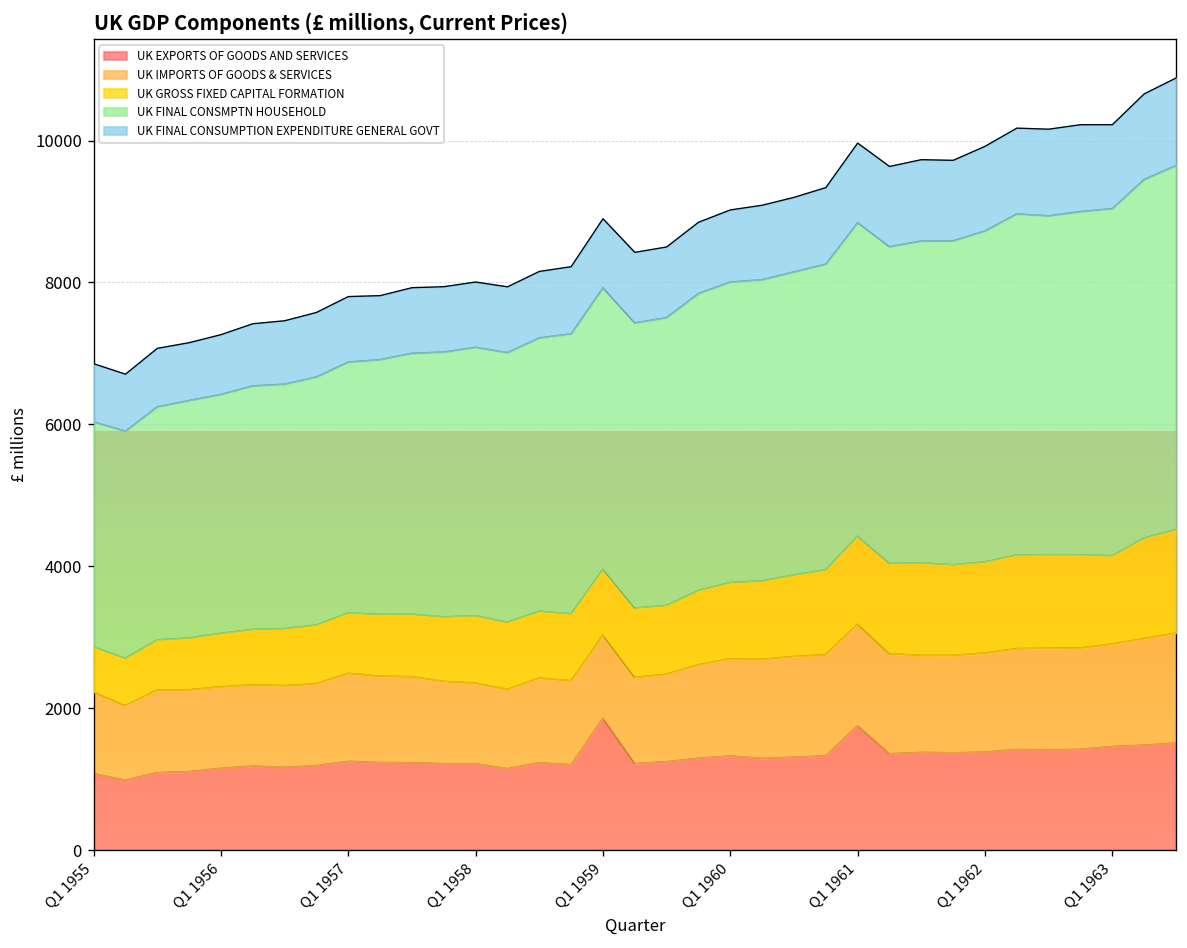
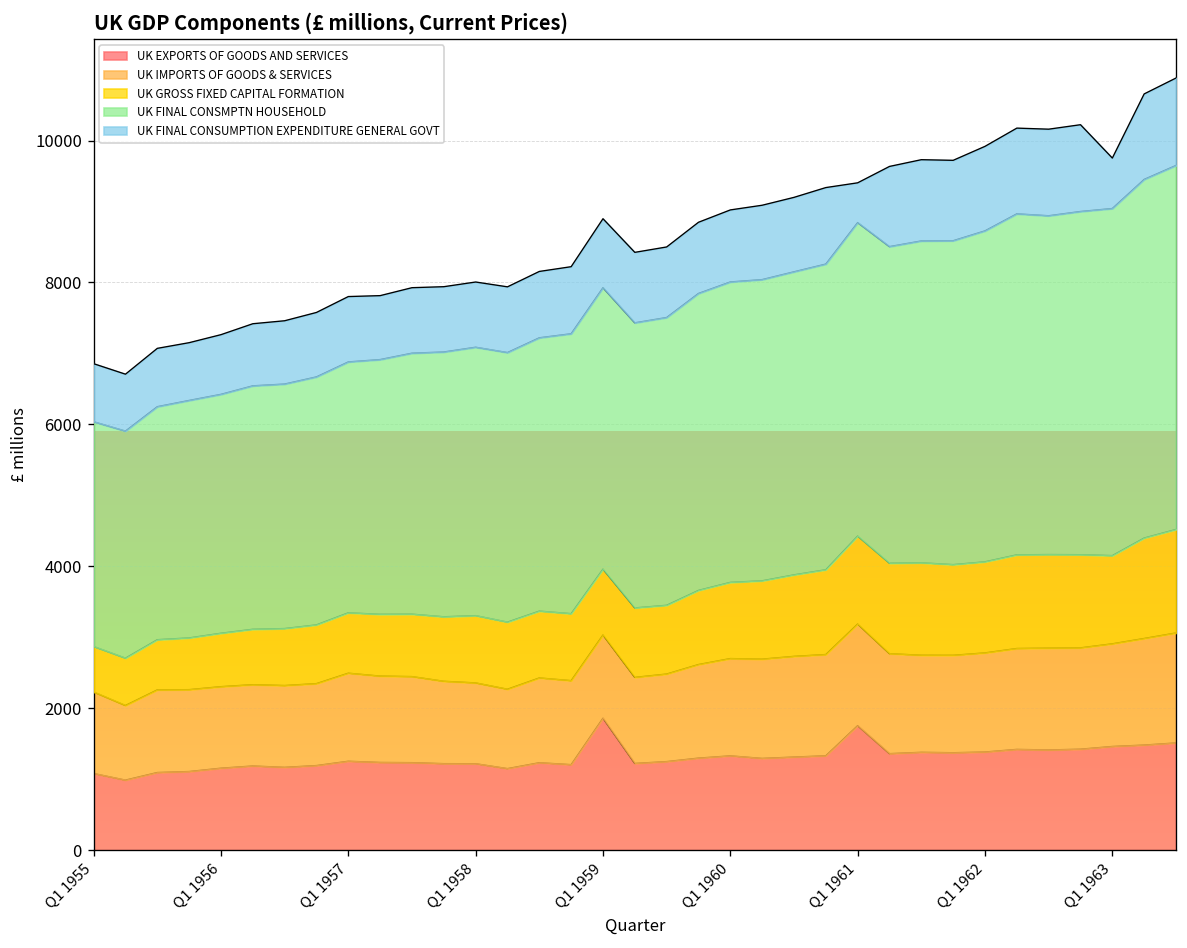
UK FINAL CONSUMPTION EXPENDITURE GENERAL GOVT, Q1 1961: 1100 -> 600
UK FINAL CONSUMPTION EXPENDITURE GENERAL GOVT, Q1 1963: 1200 -> 700
